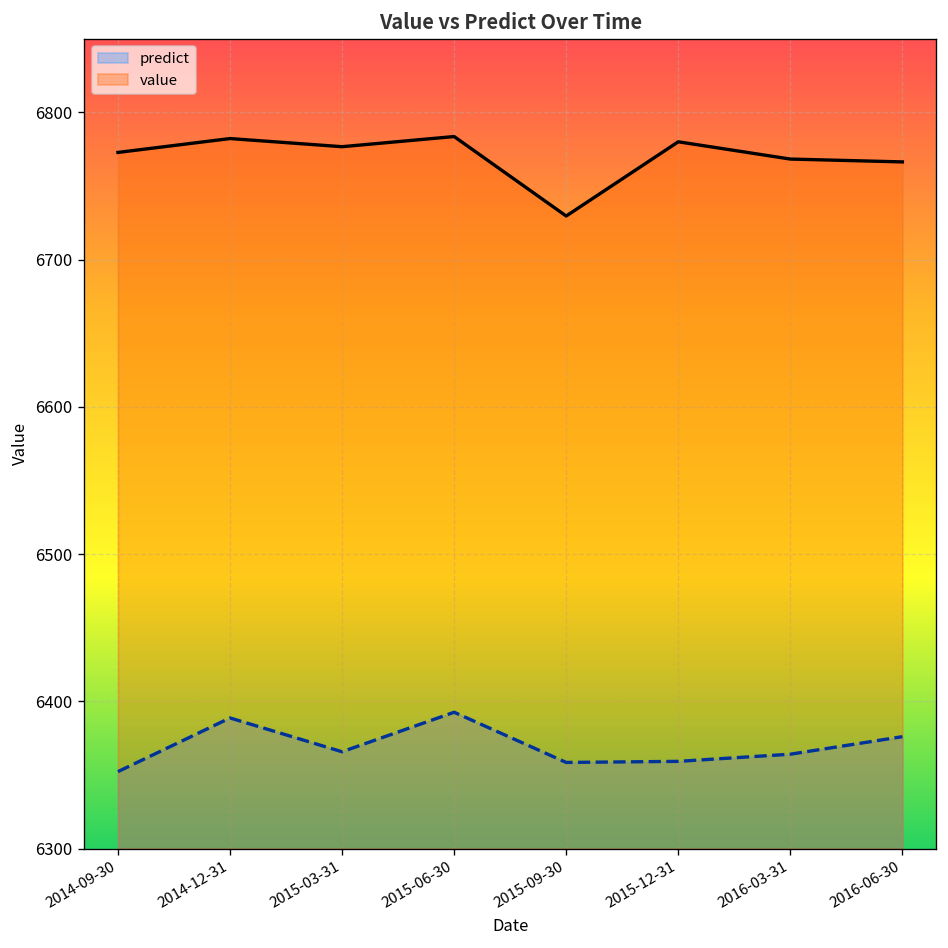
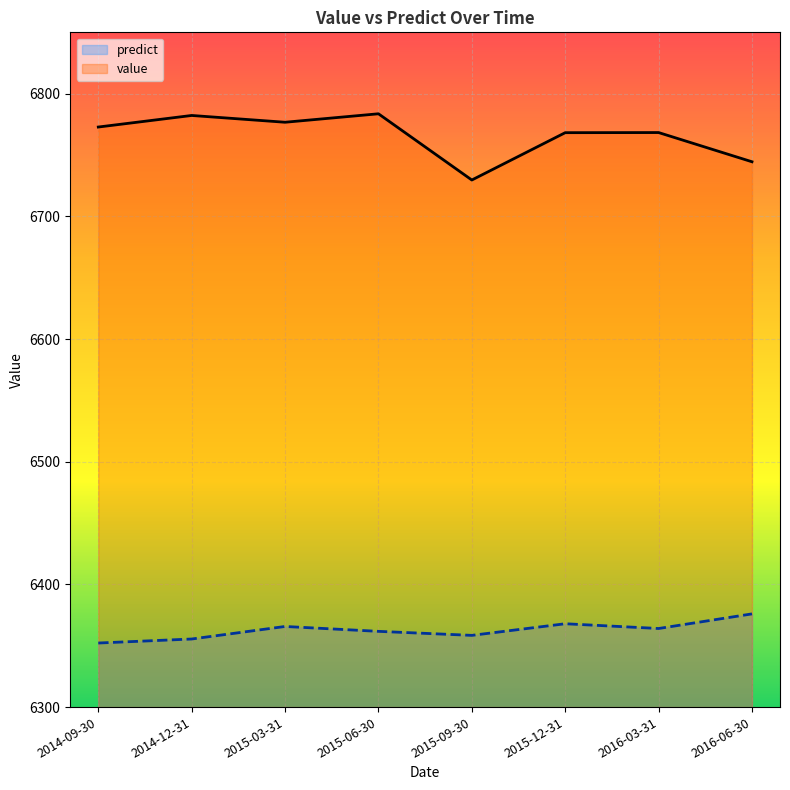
predict, 2014-12-31: 6389 -> 6355
predict, 2015-06-30: 6393 -> 6362
value, 2015-12-31: 6780 -> 6768
predict, 2015-12-31: 6359 -> 6368
value, 2016-06-30: 6766 -> 6745
